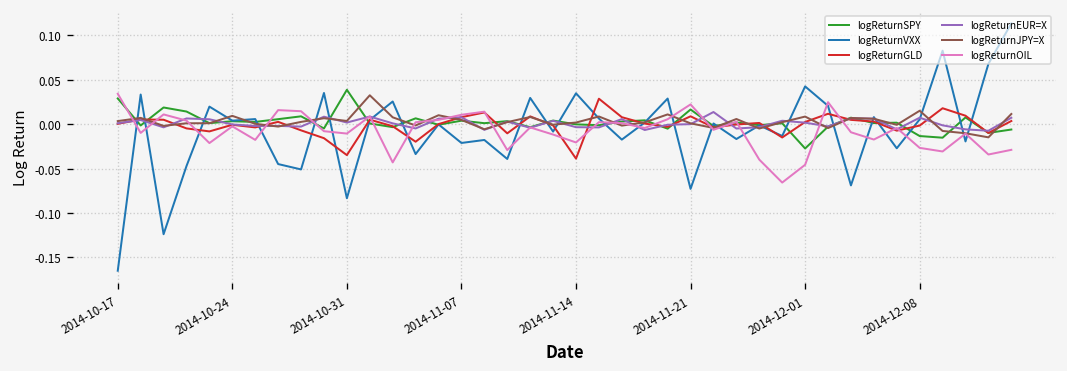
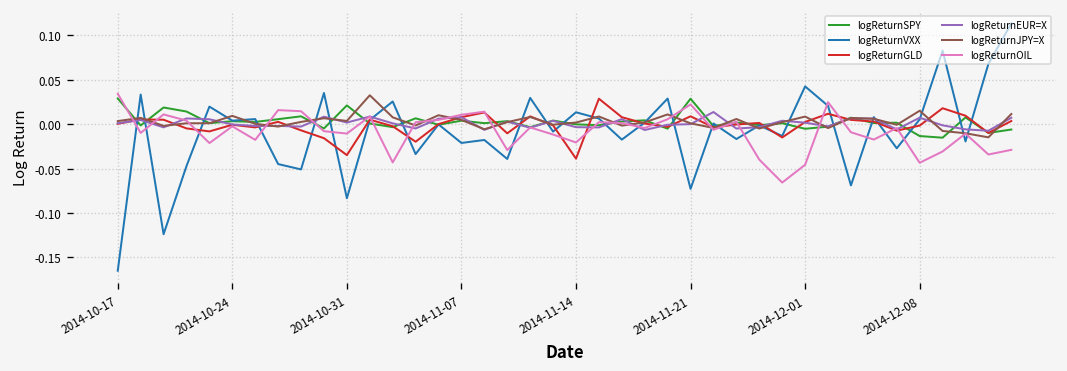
logReturnSPY, 2014-10-31: 0.04 -> 0.02
logReturnVXX, 2014-11-14: 0.03 -> 0.01
logReturnSPY, 2014-11-21: 0.02 -> 0.03
logReturnSPY, 2014-12-01: -0.03 -> -0.01
logReturnOIL, 2014-12-08: -0.03 -> -0.04
